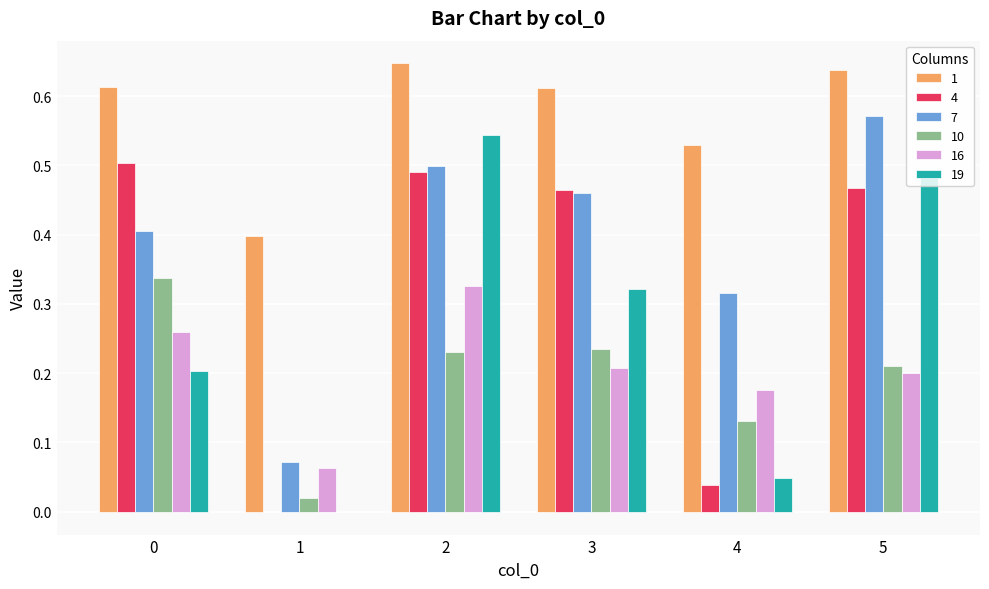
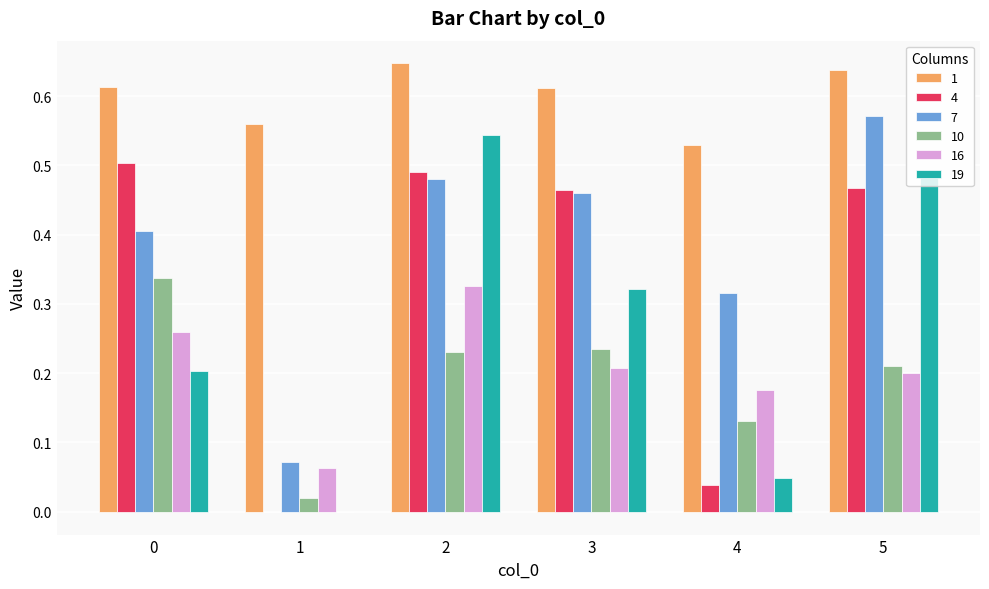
1, 1: 0.40 -> 0.56
7, 2: 0.50 -> 0.48
